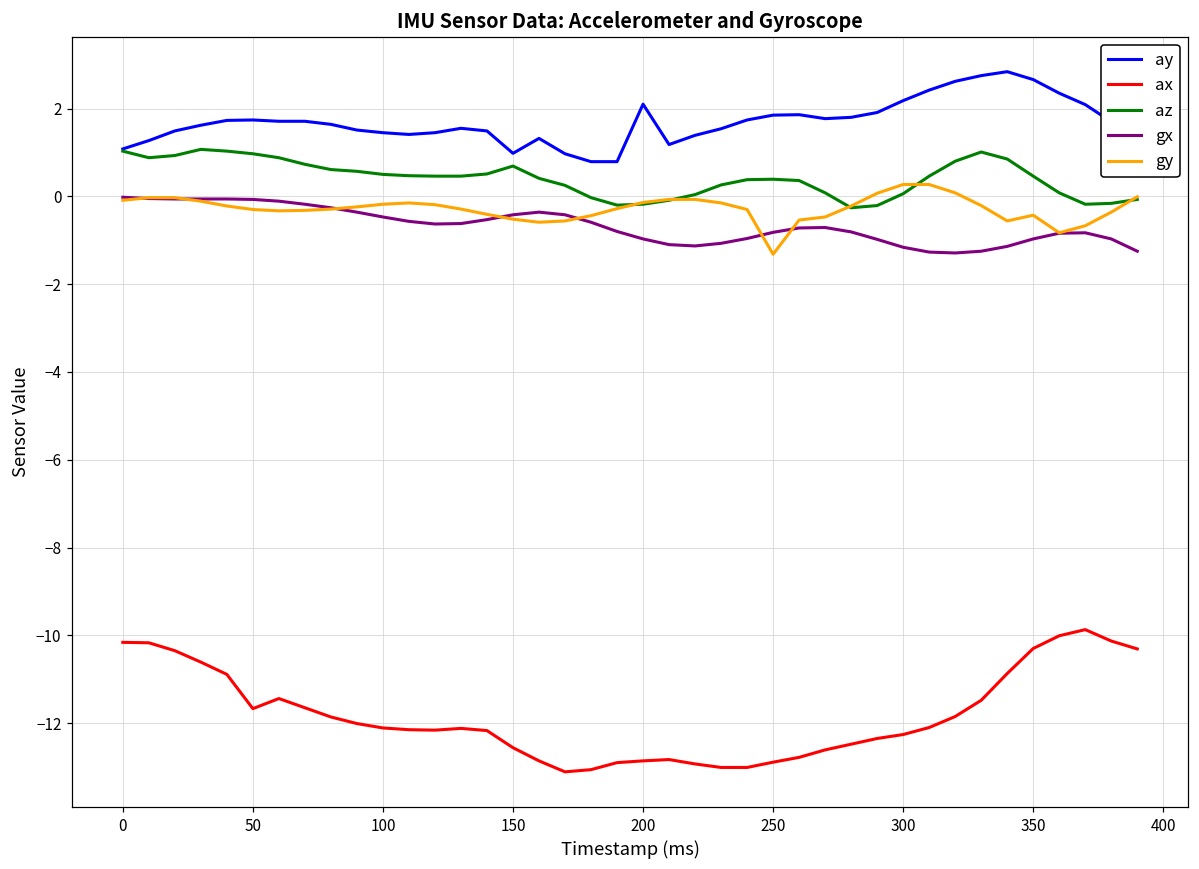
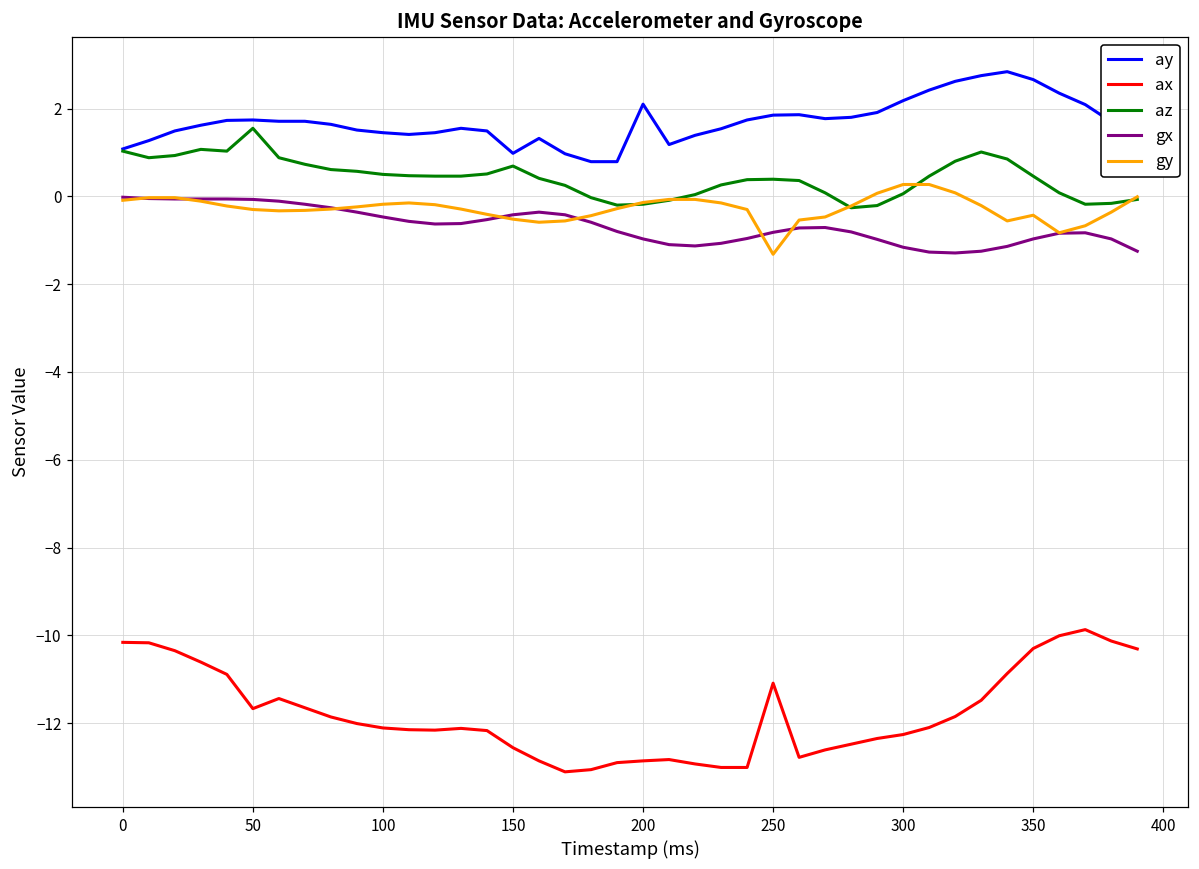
az, 50: 1.0 -> 1.6
ax, 250: -12.9 -> -11.1
